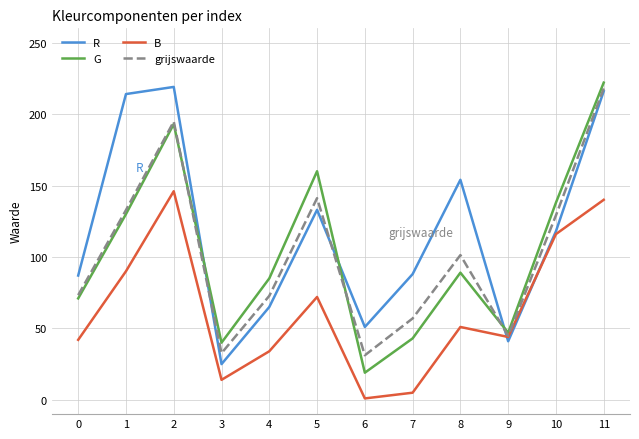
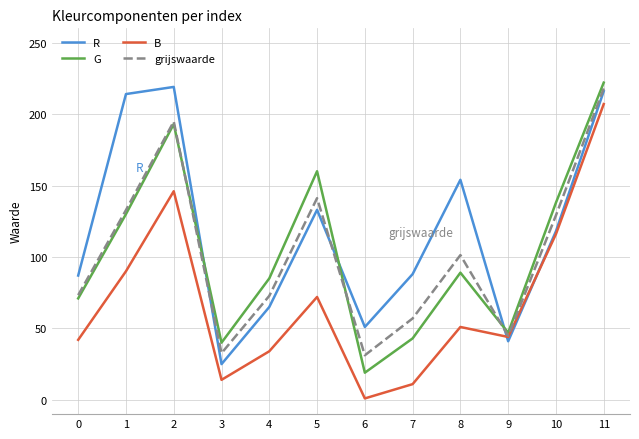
B, 7: 5 -> 11
B, 11: 140 -> 207
